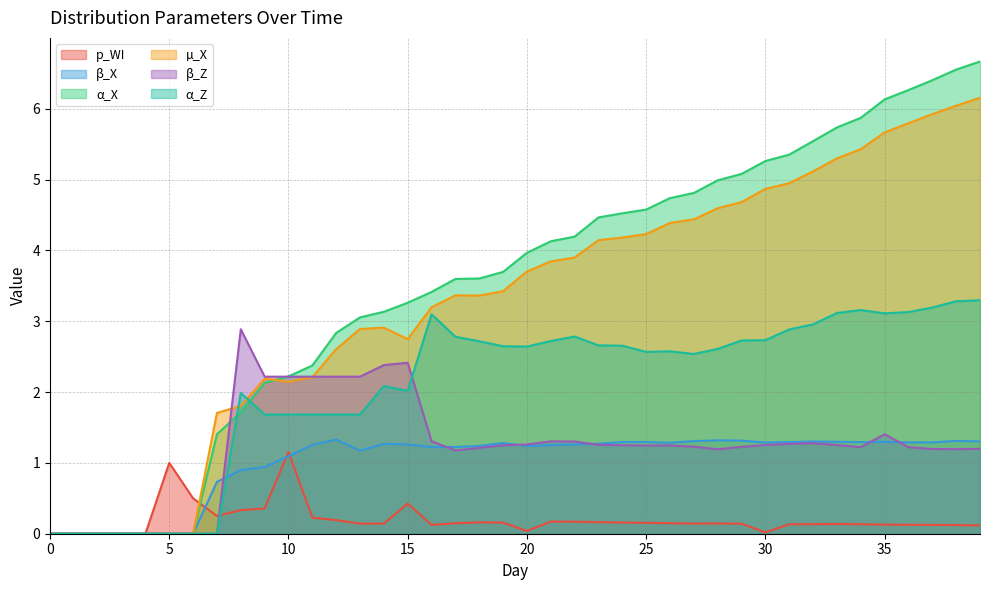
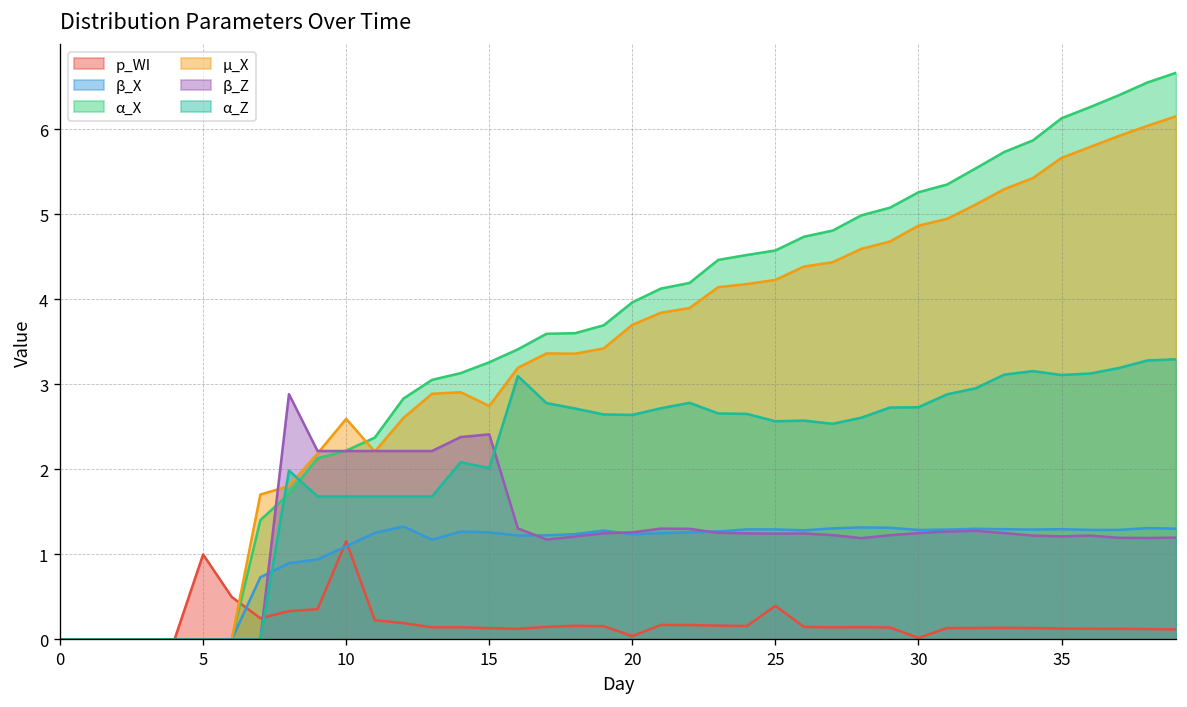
µ_X, 10: 2.1 -> 2.6
p_WI, 15: 0.4 -> 0.1
p_WI, 25: 0.2 -> 0.4
β_Z, 35: 1.4 -> 1.2
